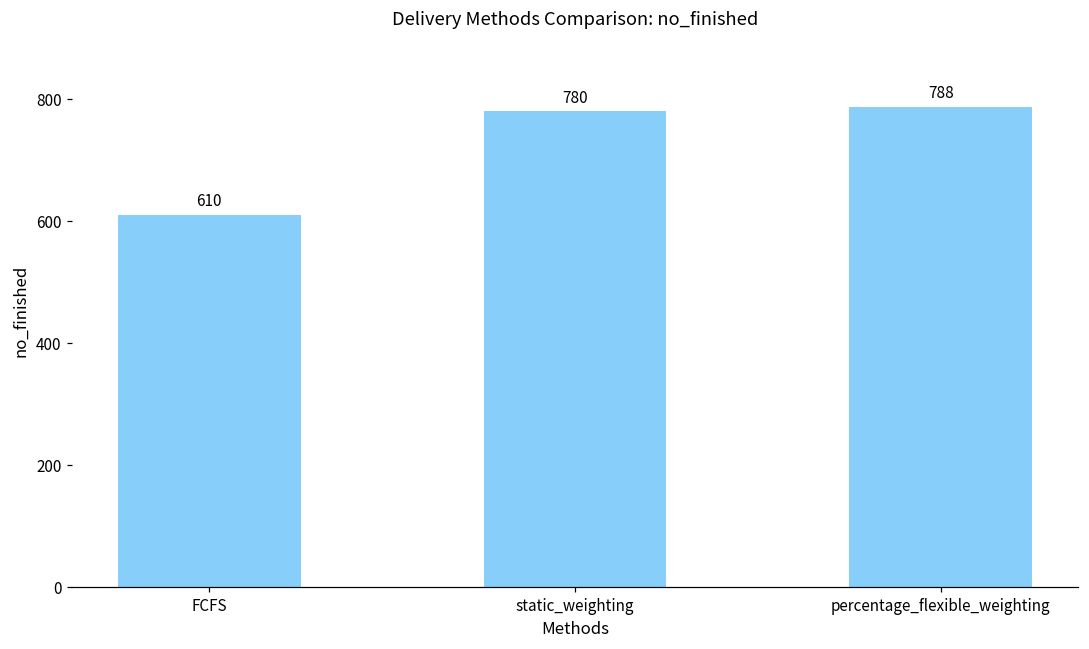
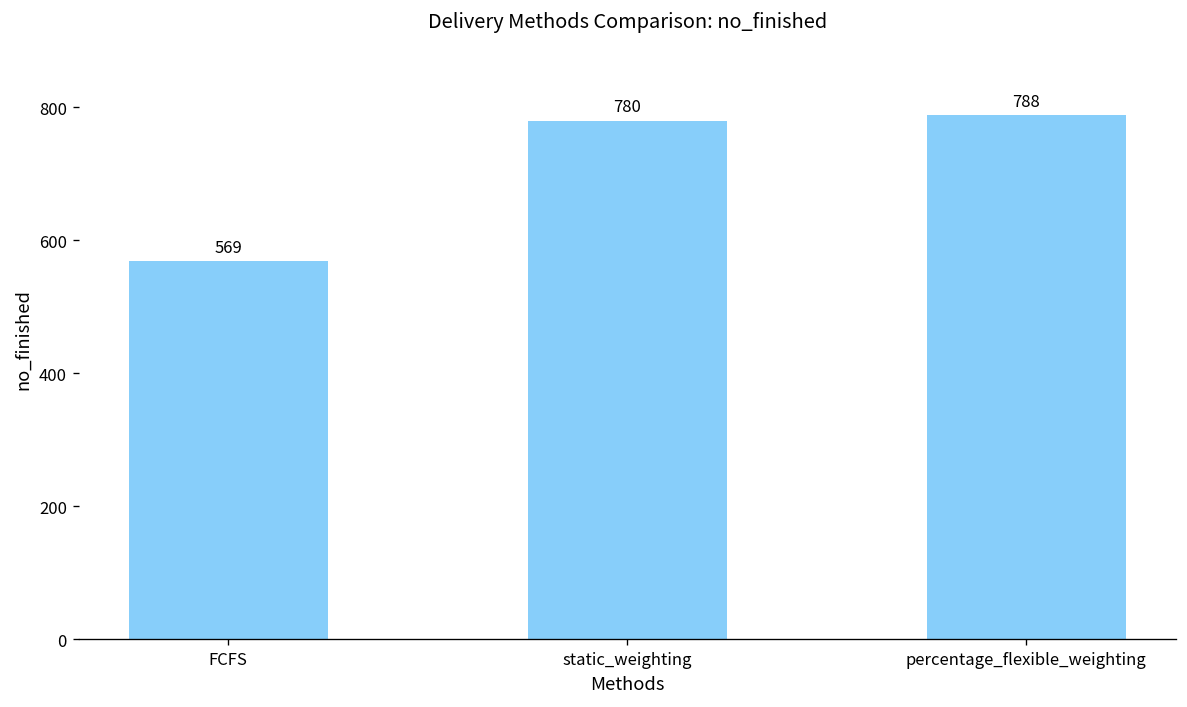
FCFS: 610 -> 569
